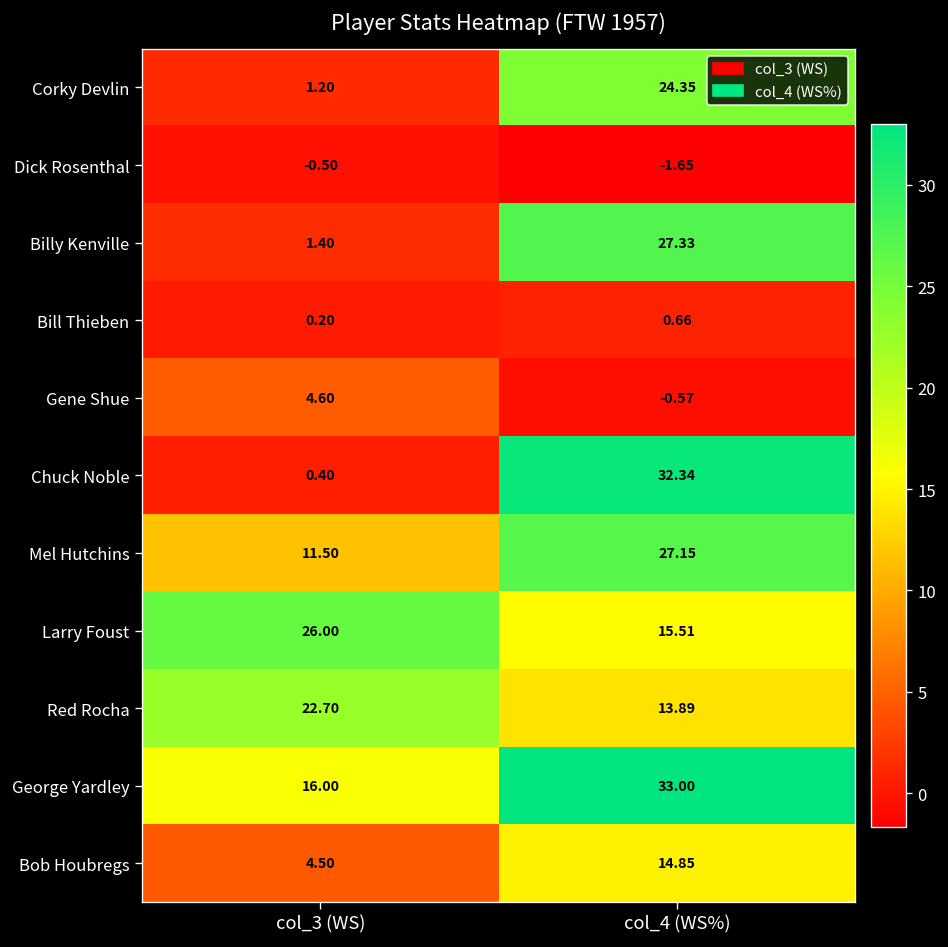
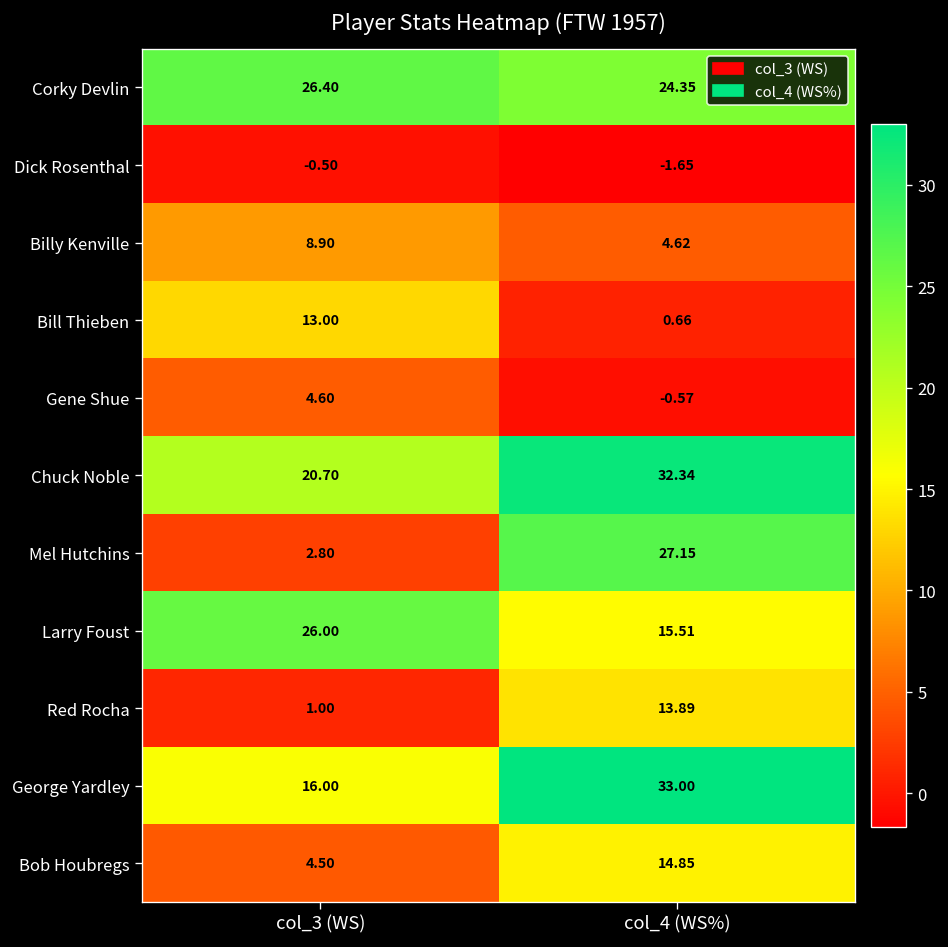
Corky Devlin, col_3 (WS): 1.20 -> 26.40
Billy Kenville, col_3 (WS): 1.40 -> 8.90
Billy Kenville, col_4 (WS%): 27.33 -> 4.62
Bill Thieben, col_3 (WS): 0.20 -> 13.00
Chuck Noble, col_3 (WS): 0.40 -> 20.70
Mel Hutchins, col_3 (WS): 11.50 -> 2.80
Red Rocha, col_3 (WS): 22.70 -> 1.00
